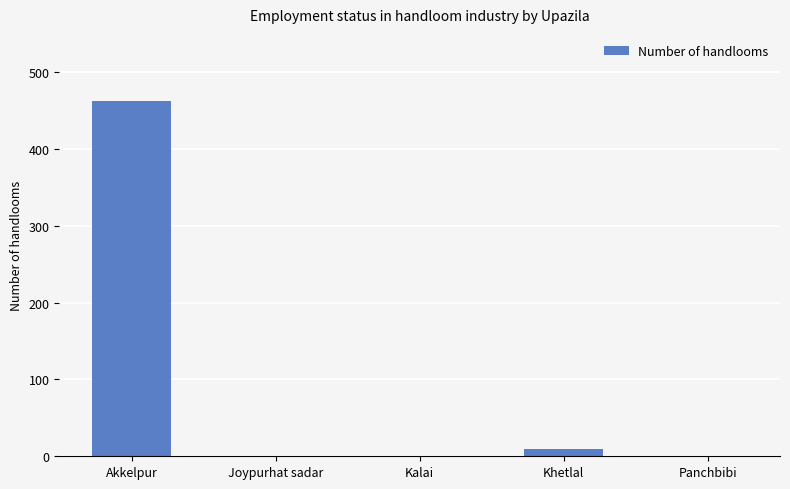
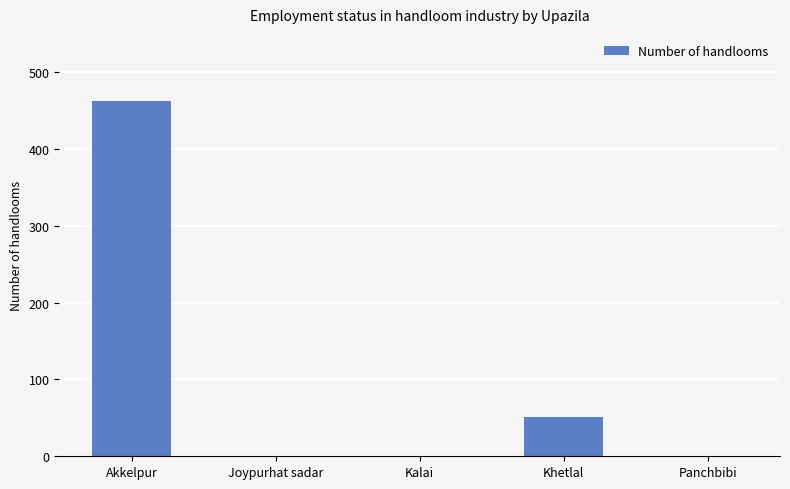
Khetlal: 10 -> 50
